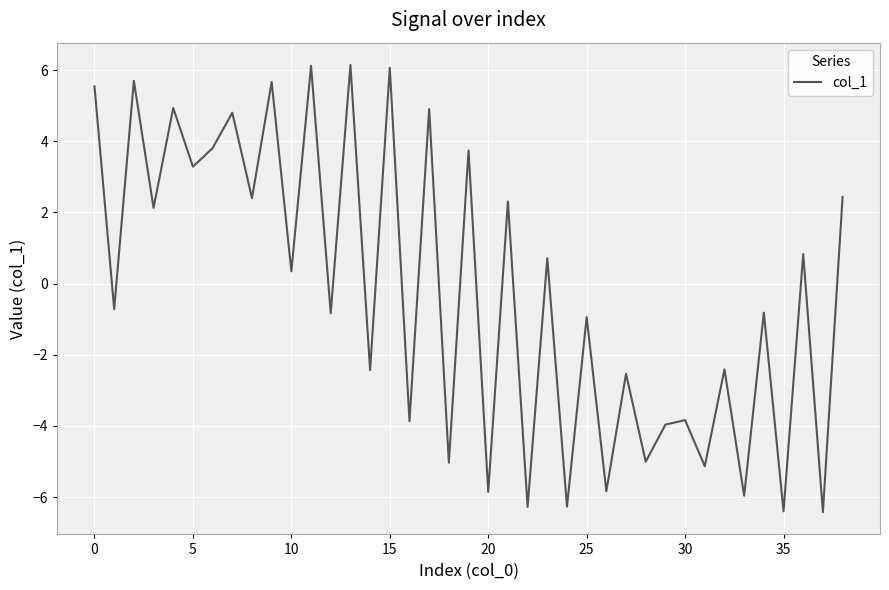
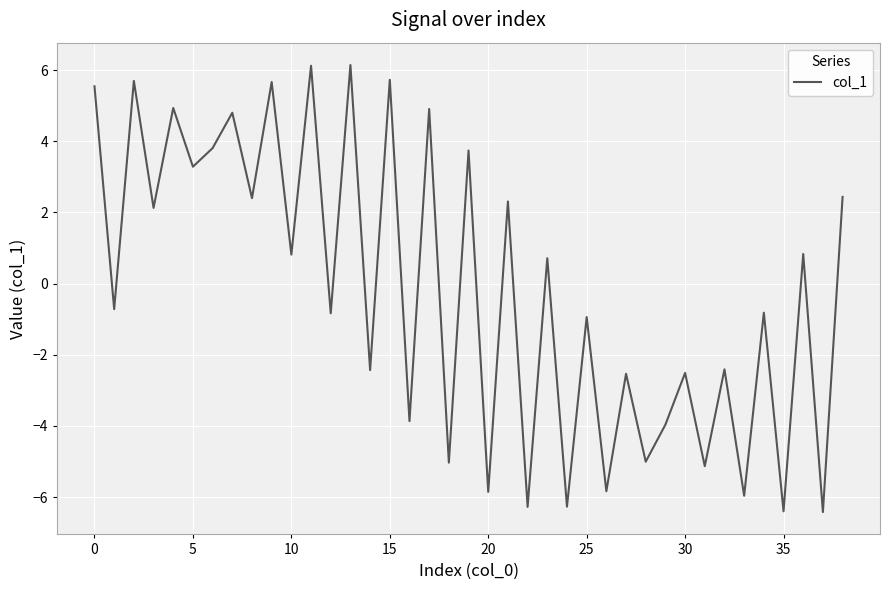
10: 0.3 -> 0.8
15: 6.1 -> 5.7
30: -3.8 -> -2.5
